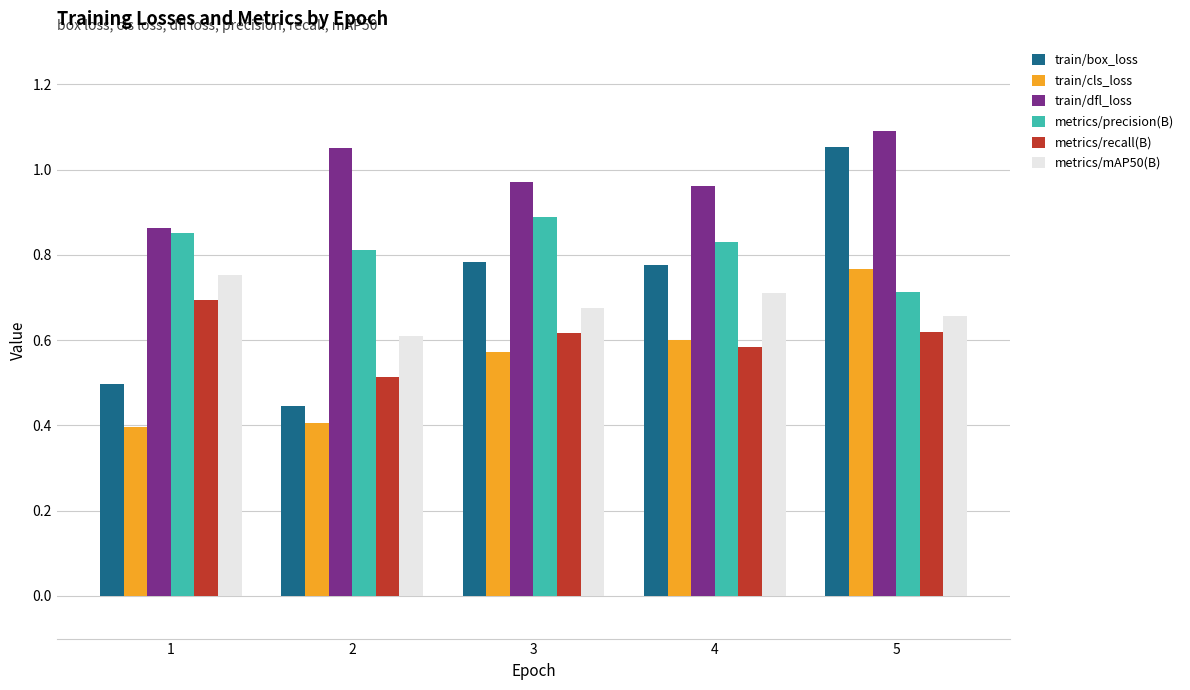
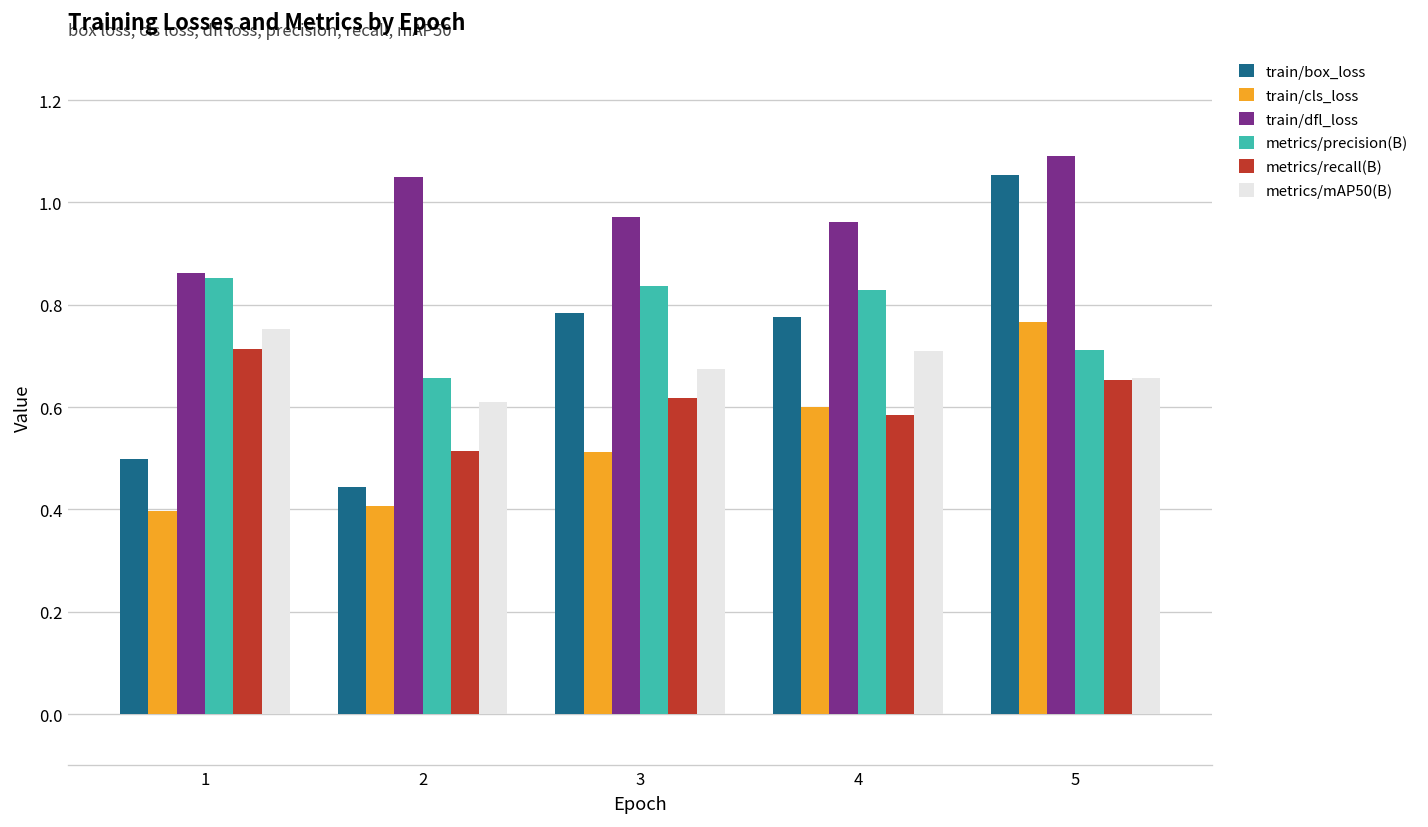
metrics/recall(B), 1: 0.69 -> 0.71
metrics/precision(B), 2: 0.81 -> 0.66
train/cls_loss, 3: 0.57 -> 0.51
metrics/precision(B), 3: 0.89 -> 0.84
metrics/recall(B), 5: 0.62 -> 0.65
